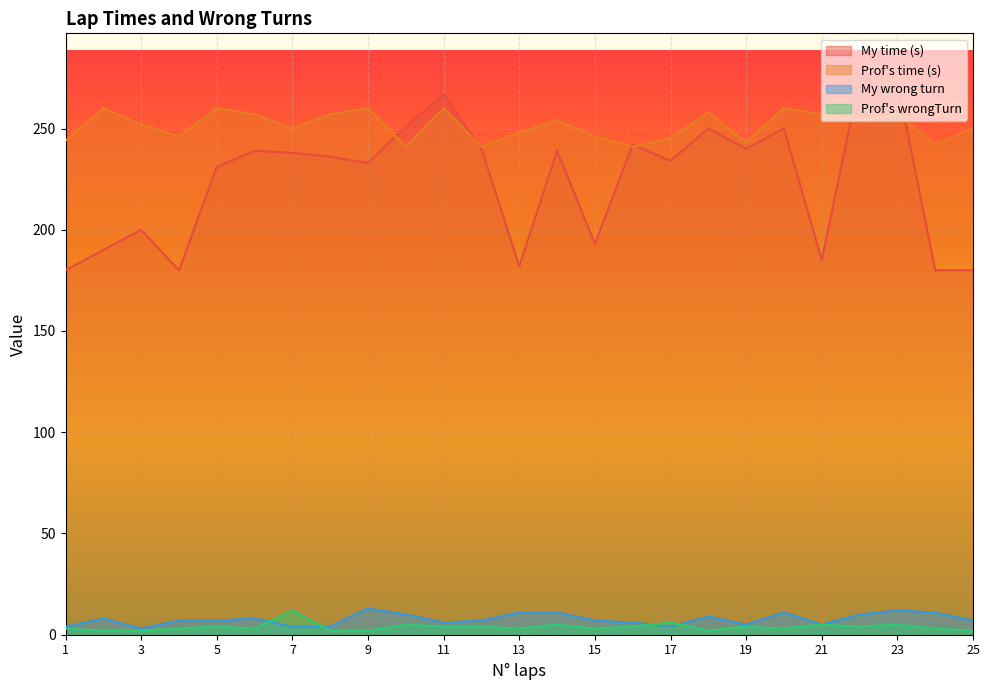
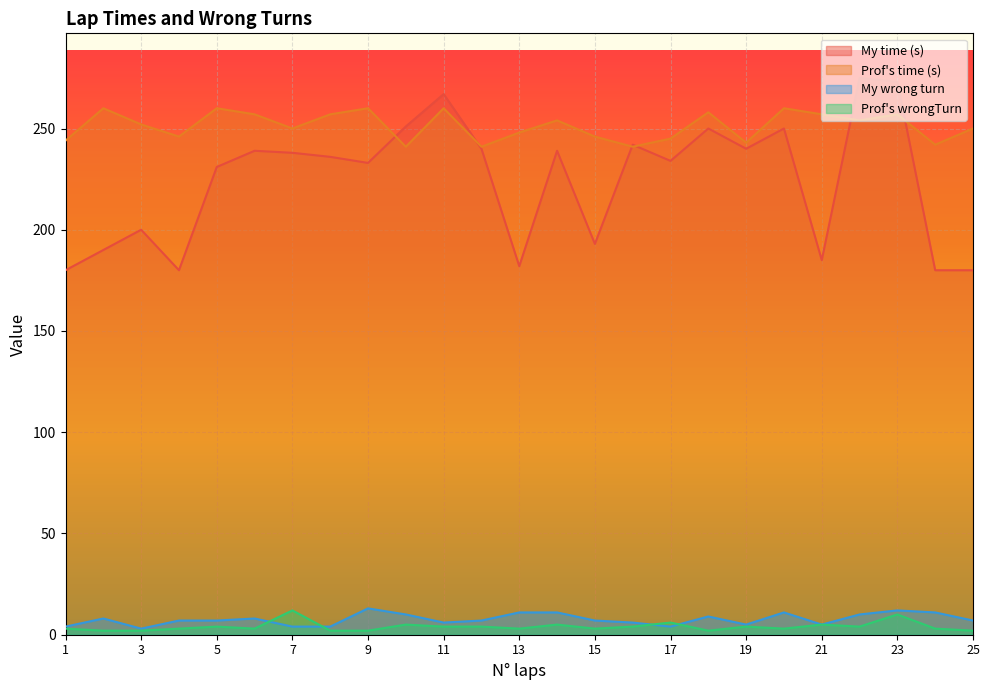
Prof's wrongTurn, 23: 5 -> 10
